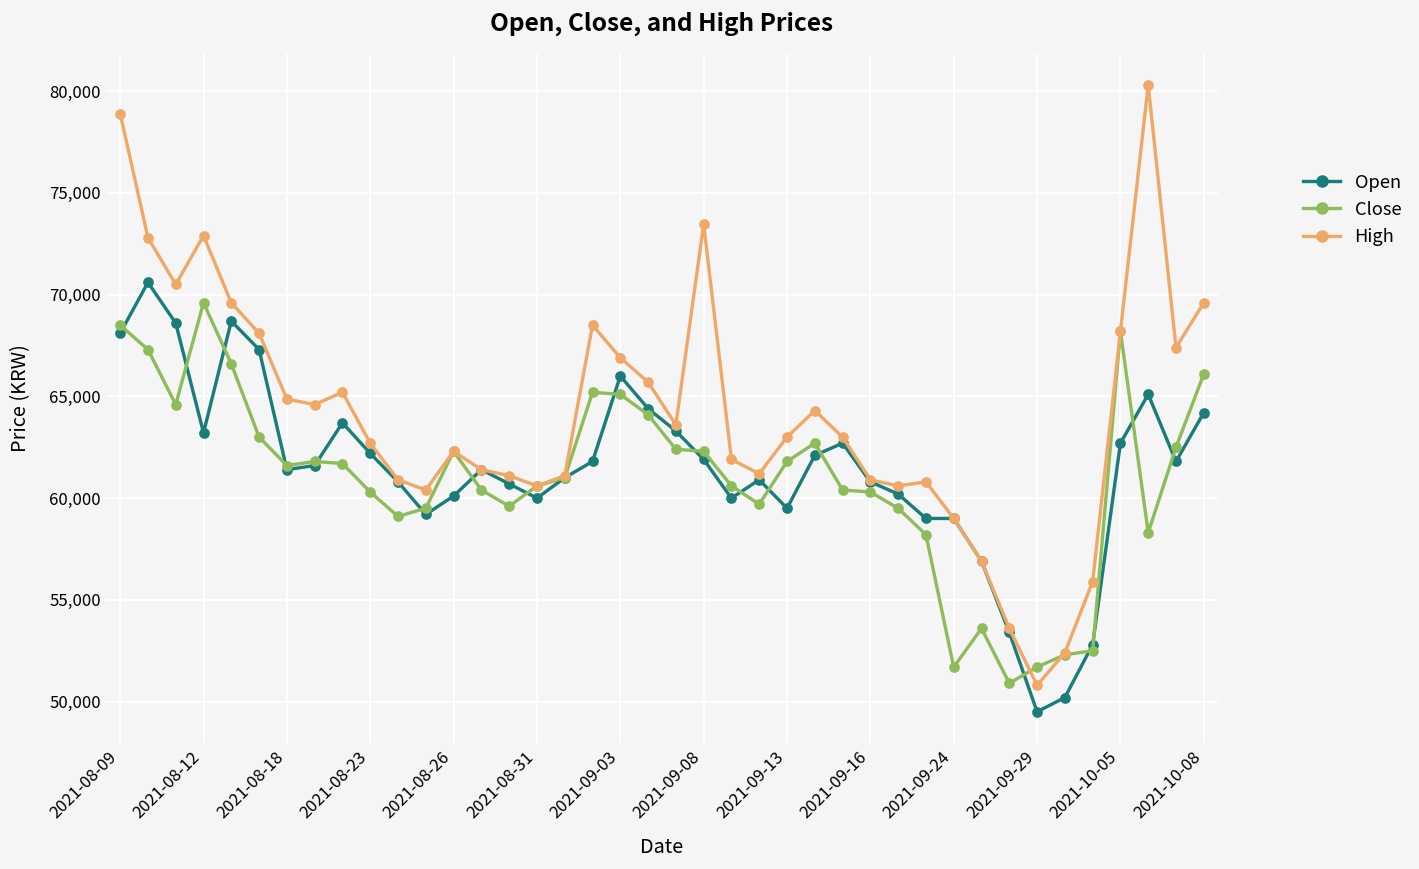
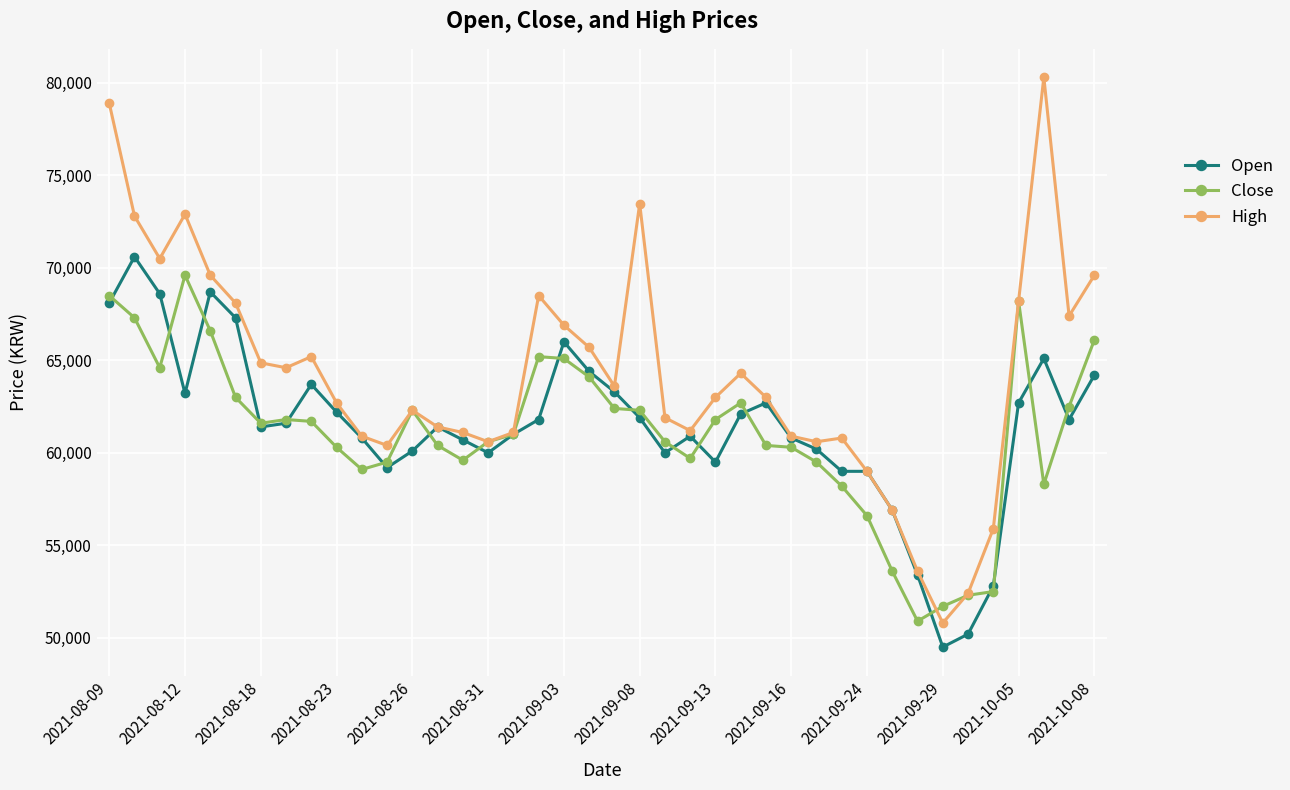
Close, 2021-09-24: 51,700 -> 56,600
